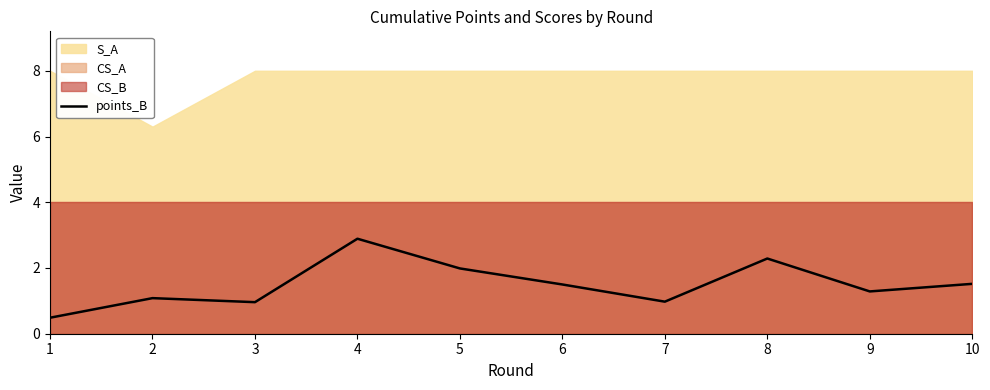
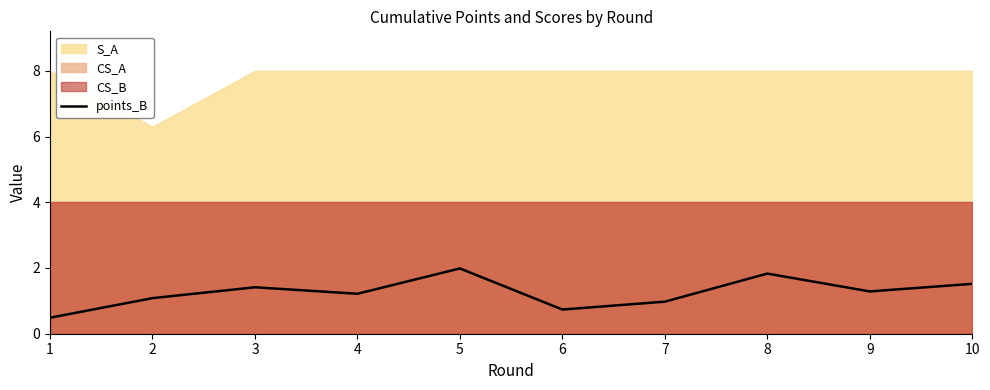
points_B, 3: 1.0 -> 1.4
points_B, 4: 2.9 -> 1.2
points_B, 6: 1.5 -> 0.7
points_B, 8: 2.3 -> 1.8
